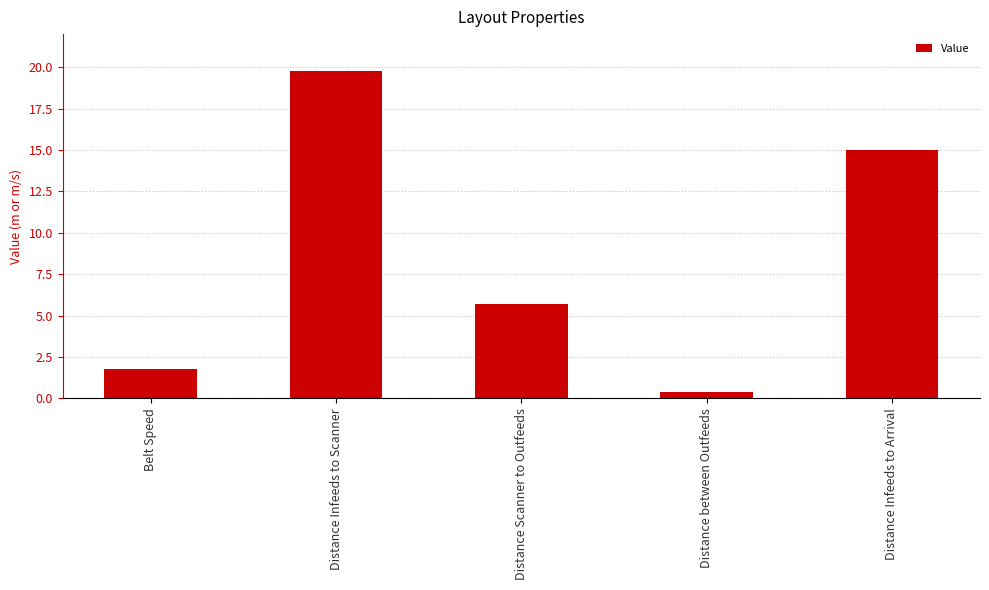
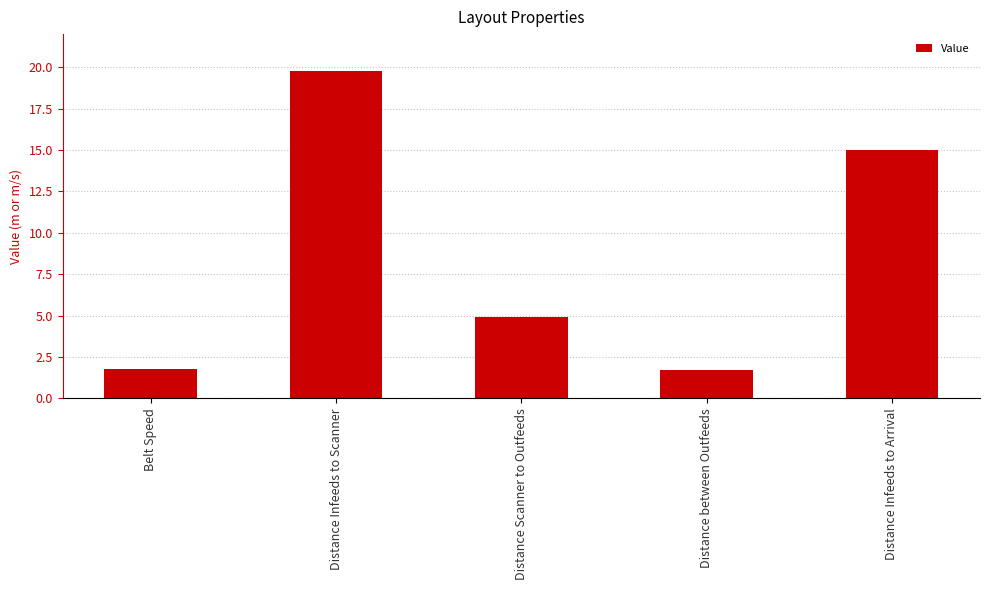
Distance Scanner to Outfeeds: 5.7 -> 4.9
Distance between Outfeeds: 0.4 -> 1.7
